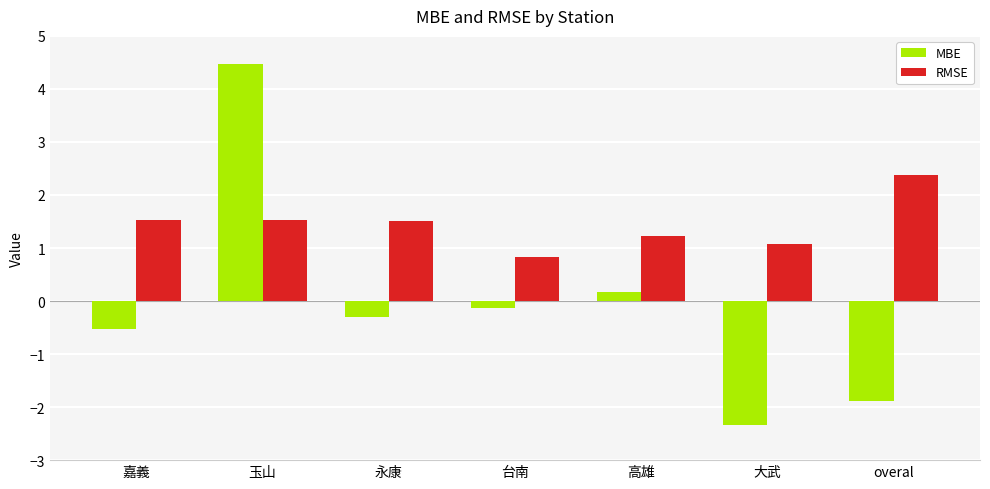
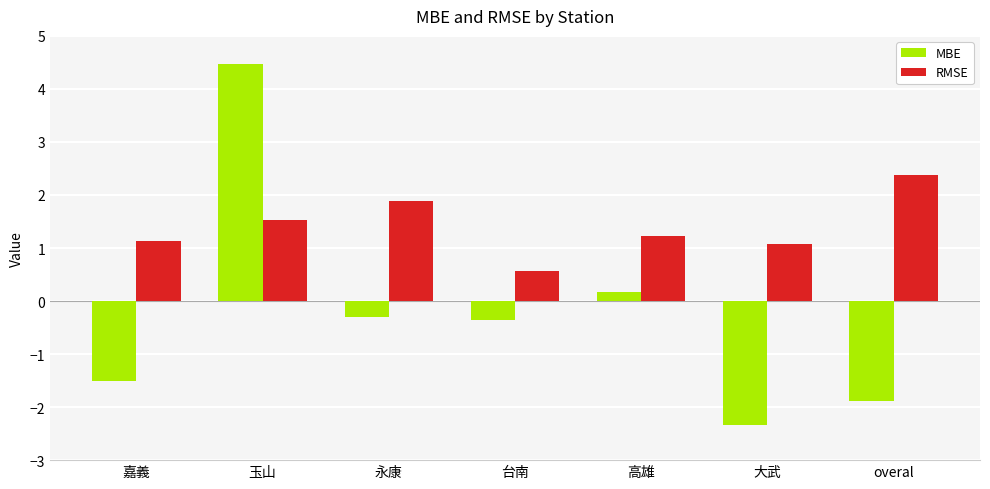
MBE, 嘉義: -0.5 -> -1.5
RMSE, 嘉義: 1.5 -> 1.1
RMSE, 永康: 1.5 -> 1.9
MBE, 台南: -0.1 -> -0.4
RMSE, 台南: 0.8 -> 0.6
